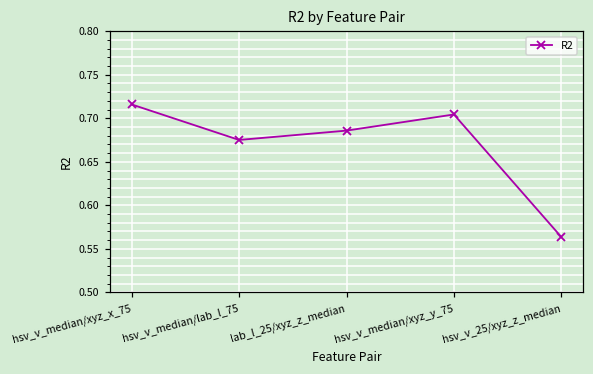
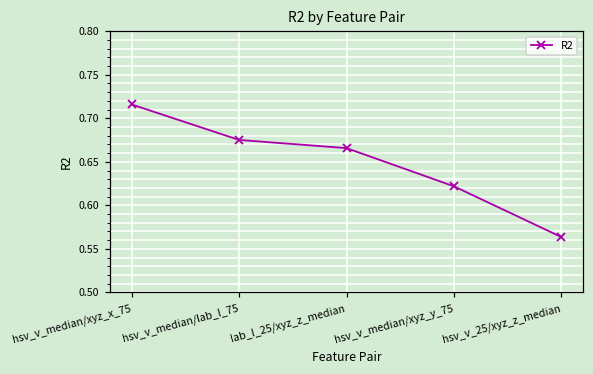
lab_l_25/xyz_z_median: 0.69 -> 0.67
hsv_v_median/xyz_y_75: 0.70 -> 0.62
